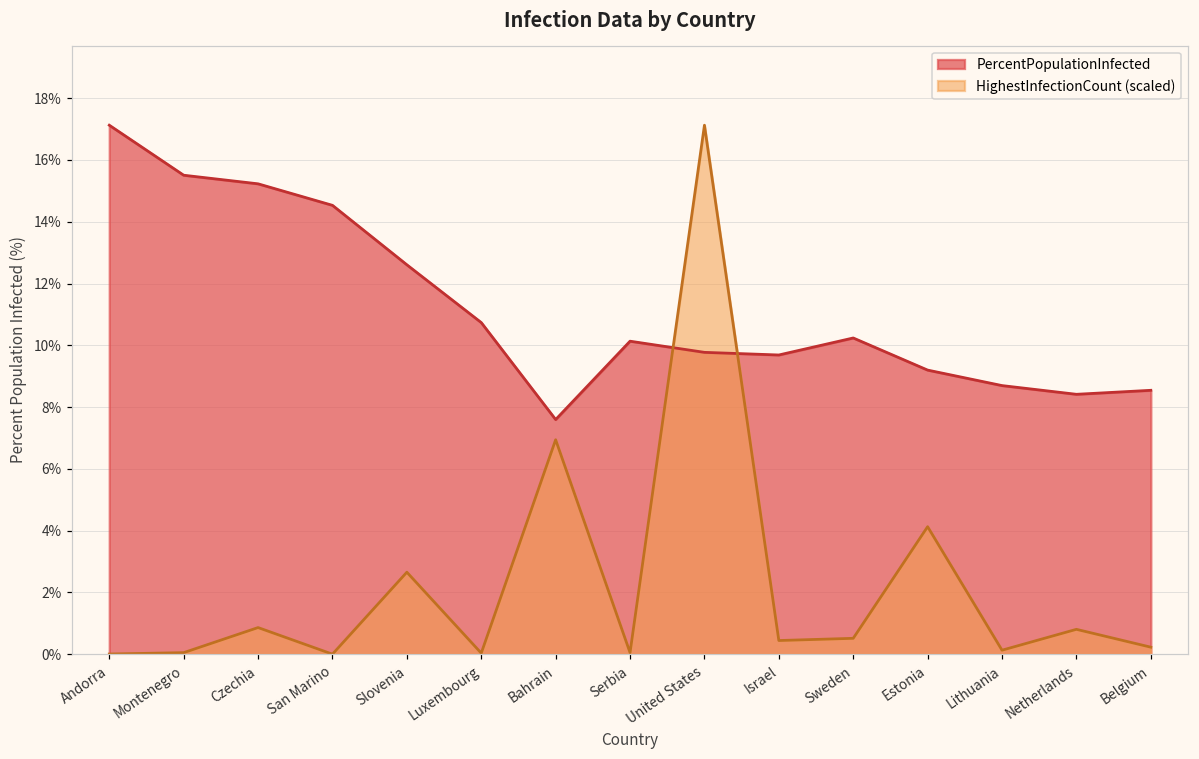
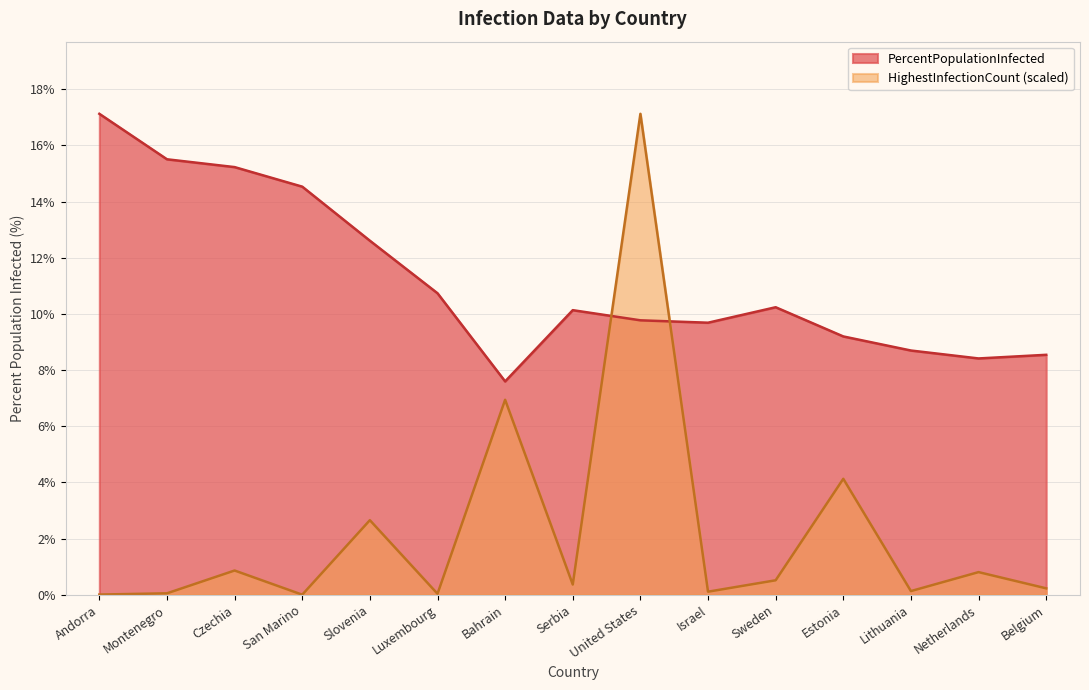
HighestInfectionCount (scaled), Serbia: 0.1% -> 0.4%
HighestInfectionCount (scaled), Israel: 0.4% -> 0.1%
